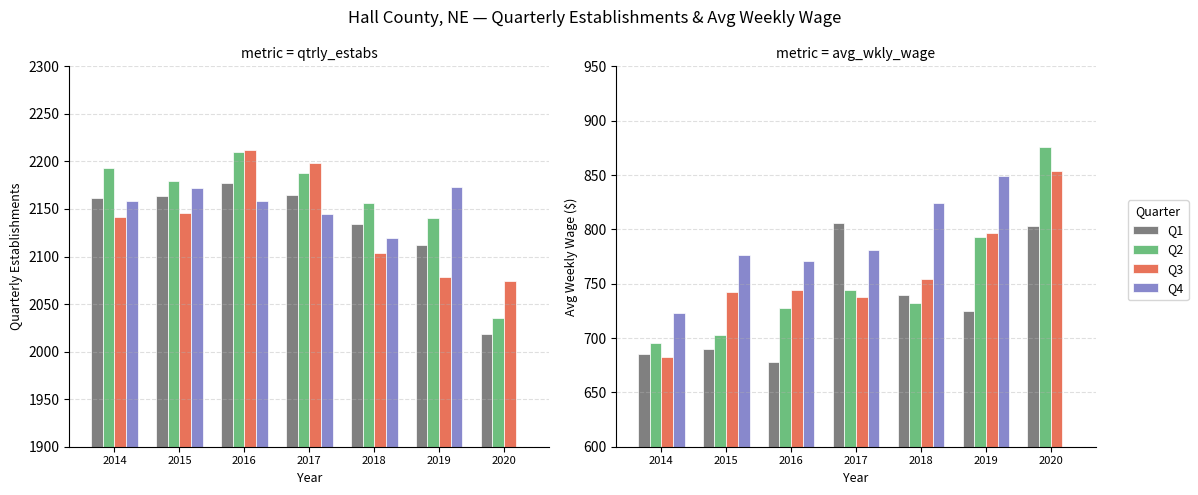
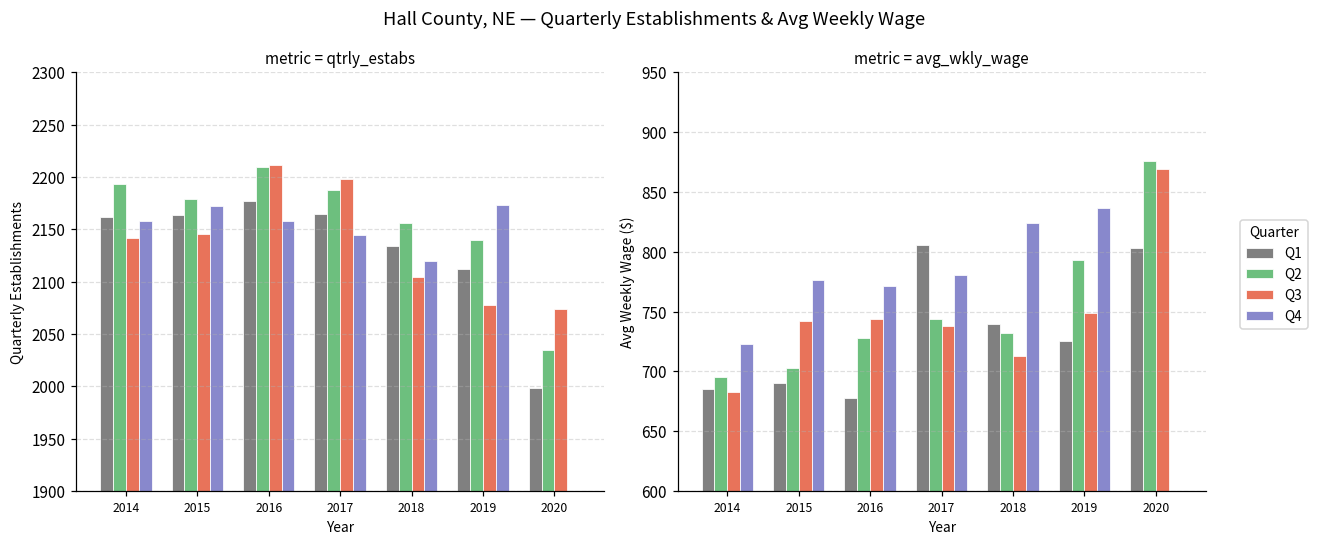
metric = qtrly_estabs, Q1, 2020: 2020 -> 2000
metric = avg_wkly_wage, Q3, 2018: 754 -> 713
metric = avg_wkly_wage, Q3, 2019: 797 -> 749
metric = avg_wkly_wage, Q4, 2019: 849 -> 837
metric = avg_wkly_wage, Q3, 2020: 854 -> 869
